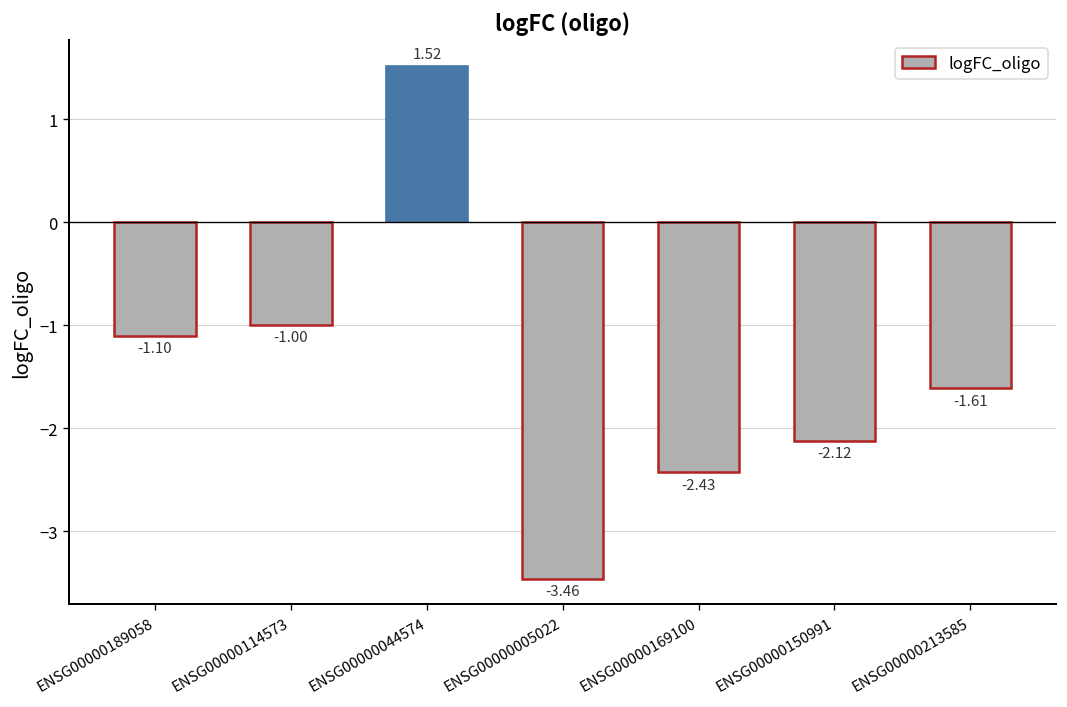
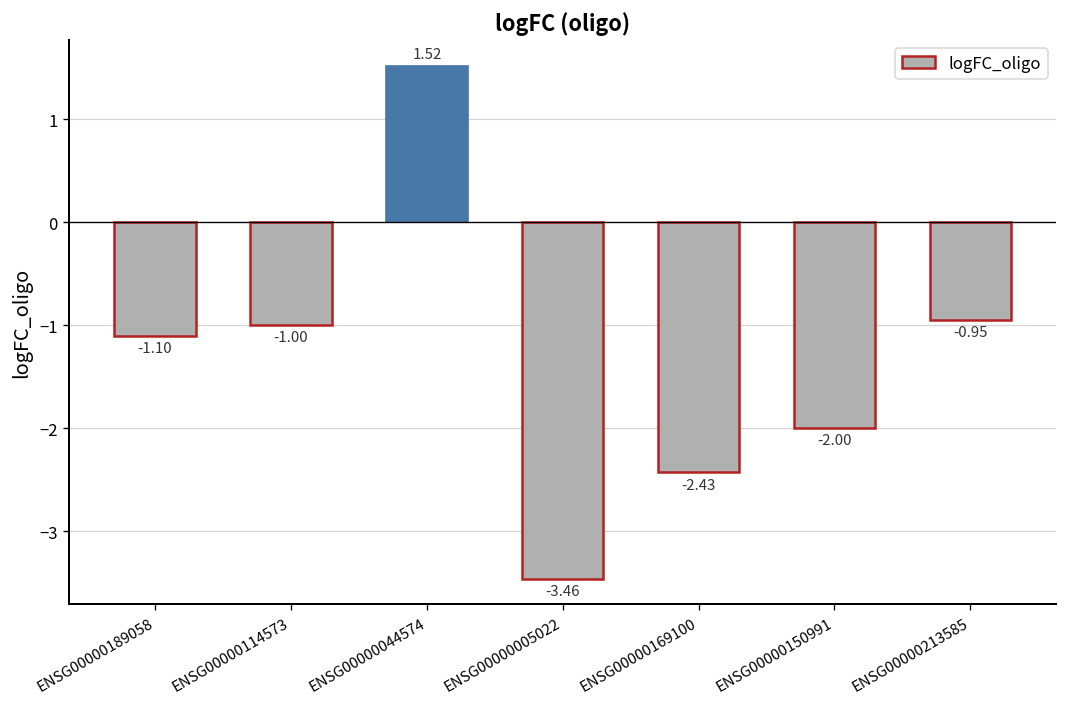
ENSG00000150991: -2.12 -> -2.00
ENSG00000213585: -1.61 -> -0.95
